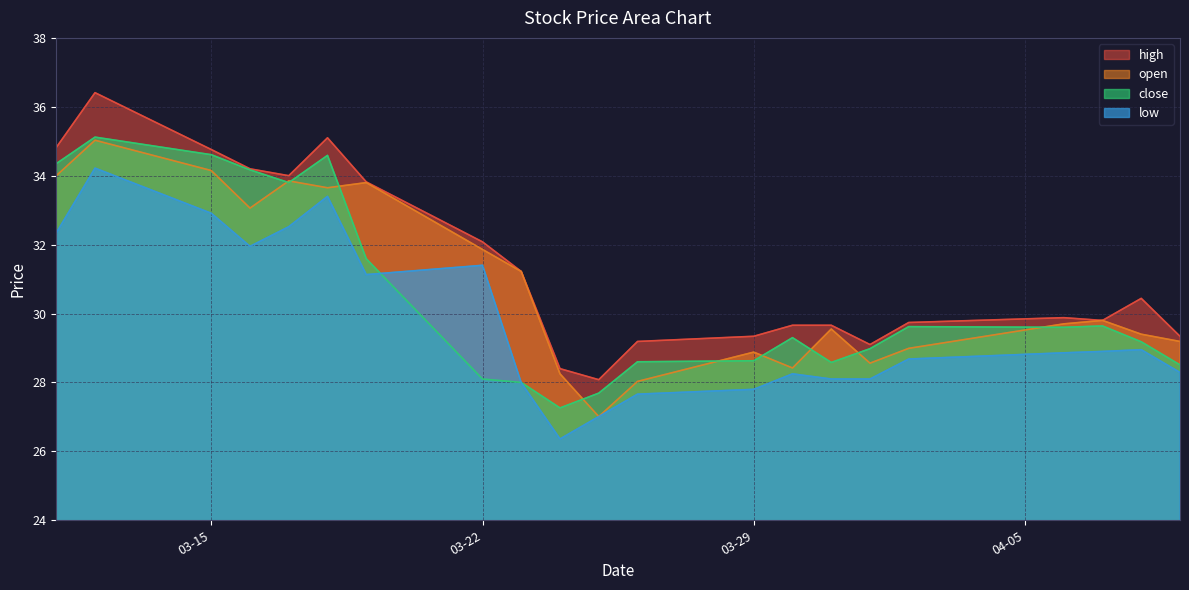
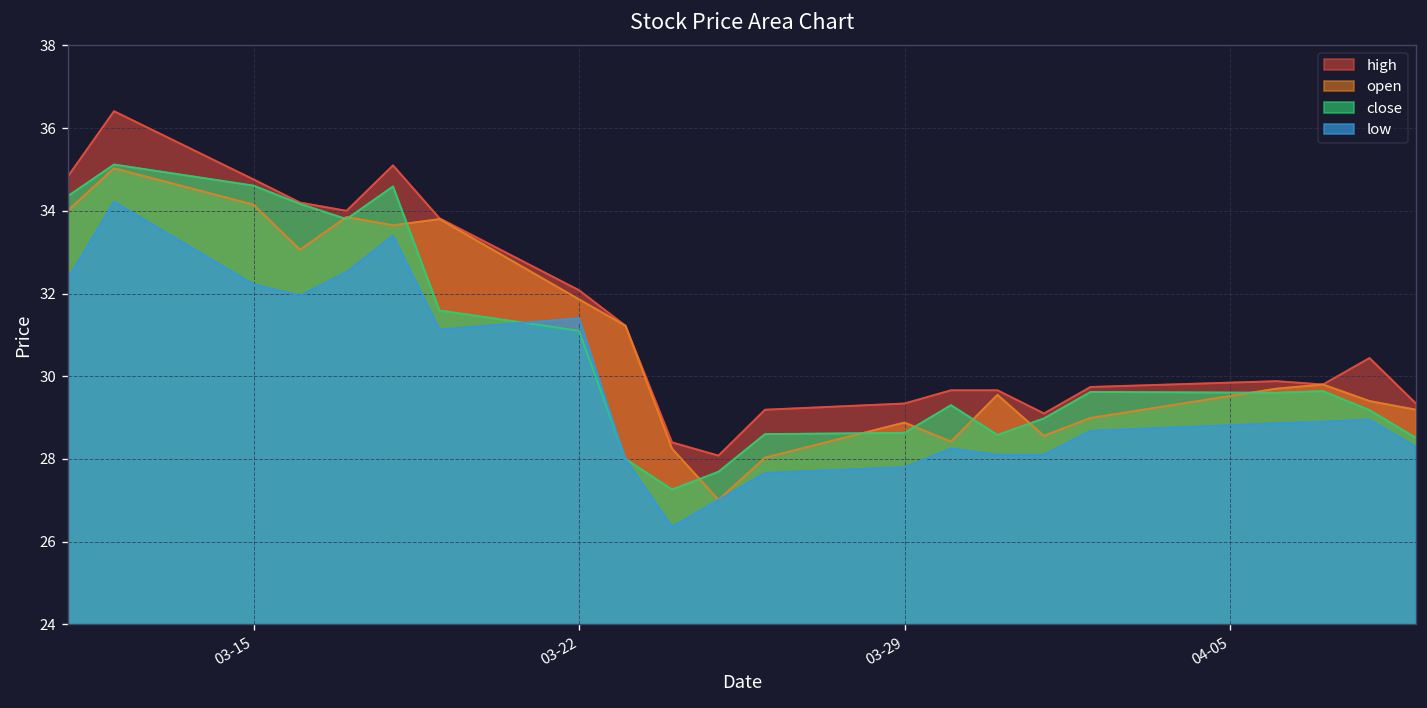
low, 03-15: 32.9 -> 32.2
close, 03-22: 28.1 -> 31.1
